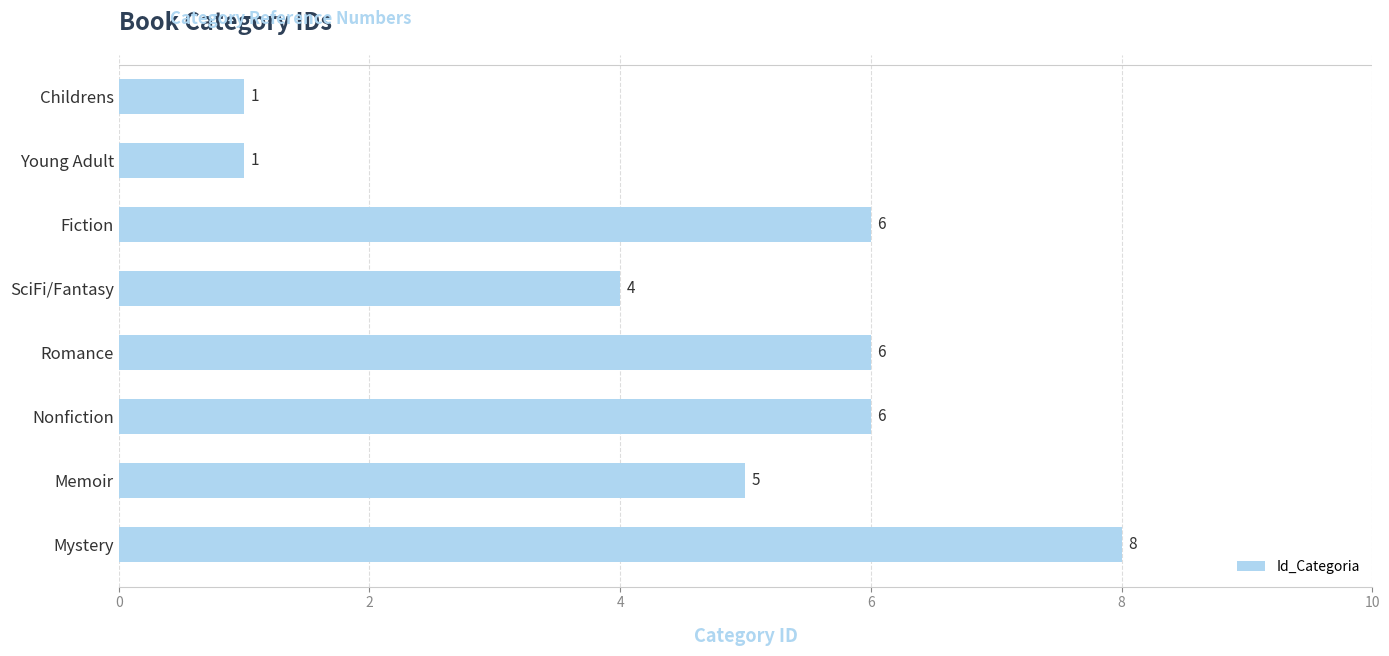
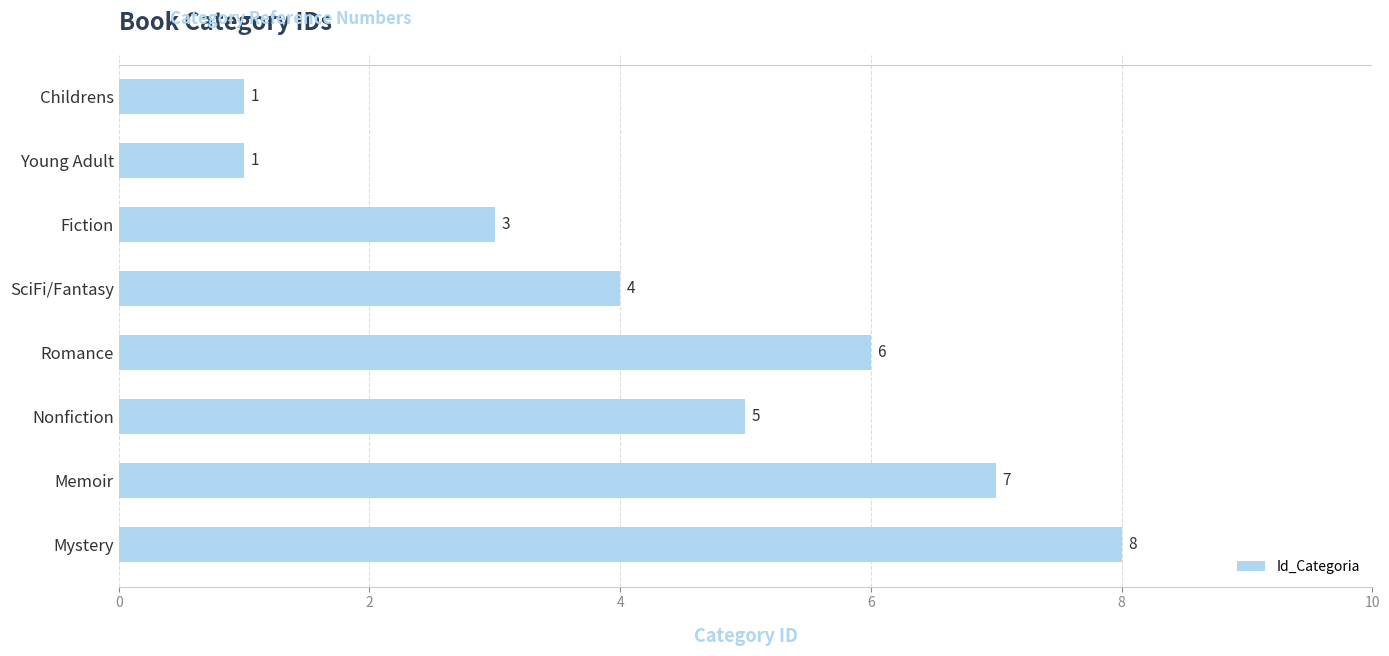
Fiction: 6 -> 3
Nonfiction: 6 -> 5
Memoir: 5 -> 7
